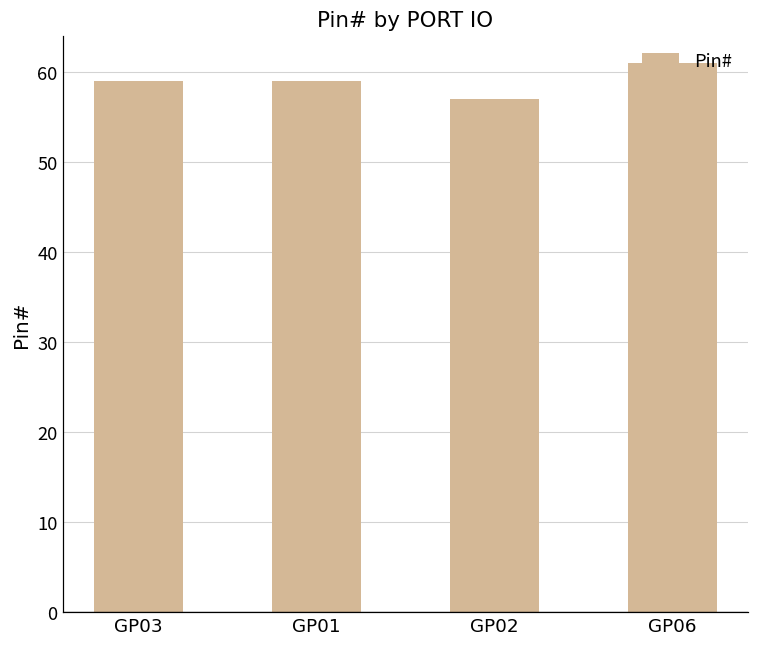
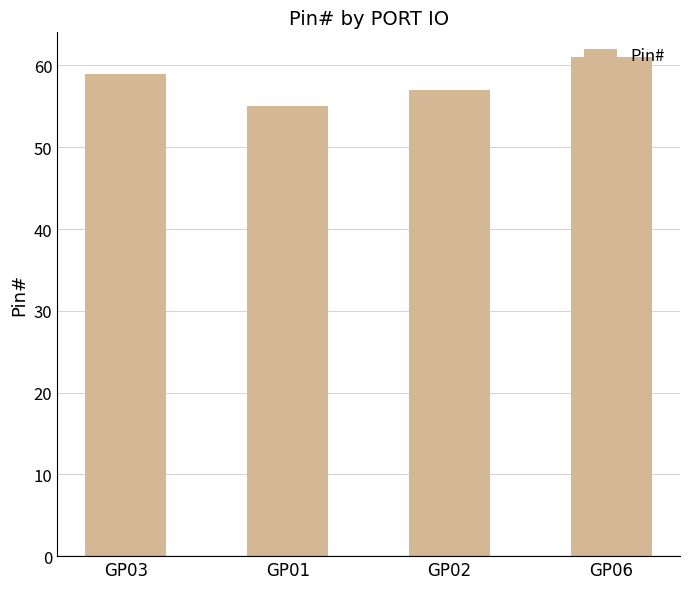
GP01: 59 -> 55
